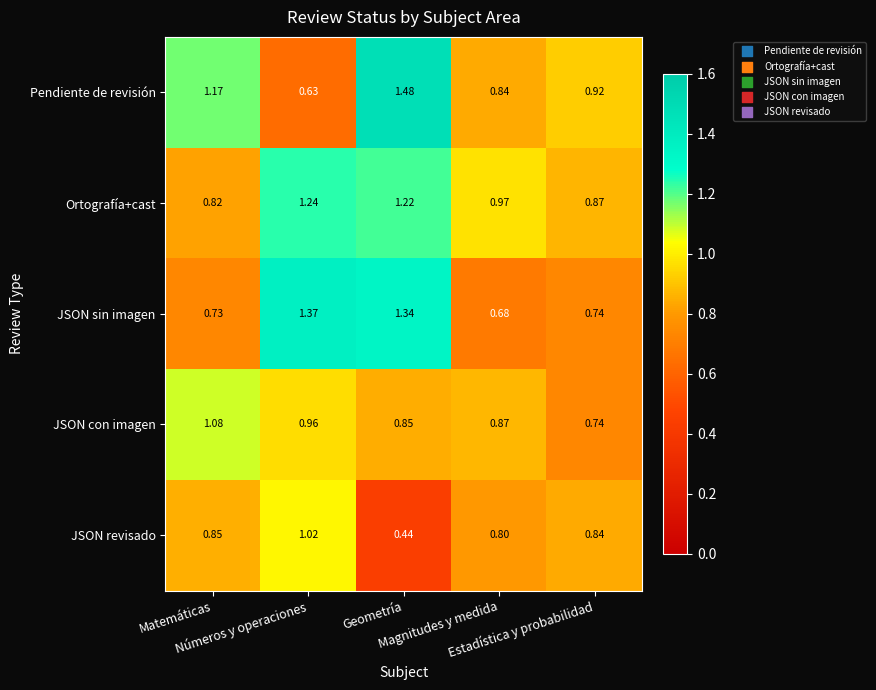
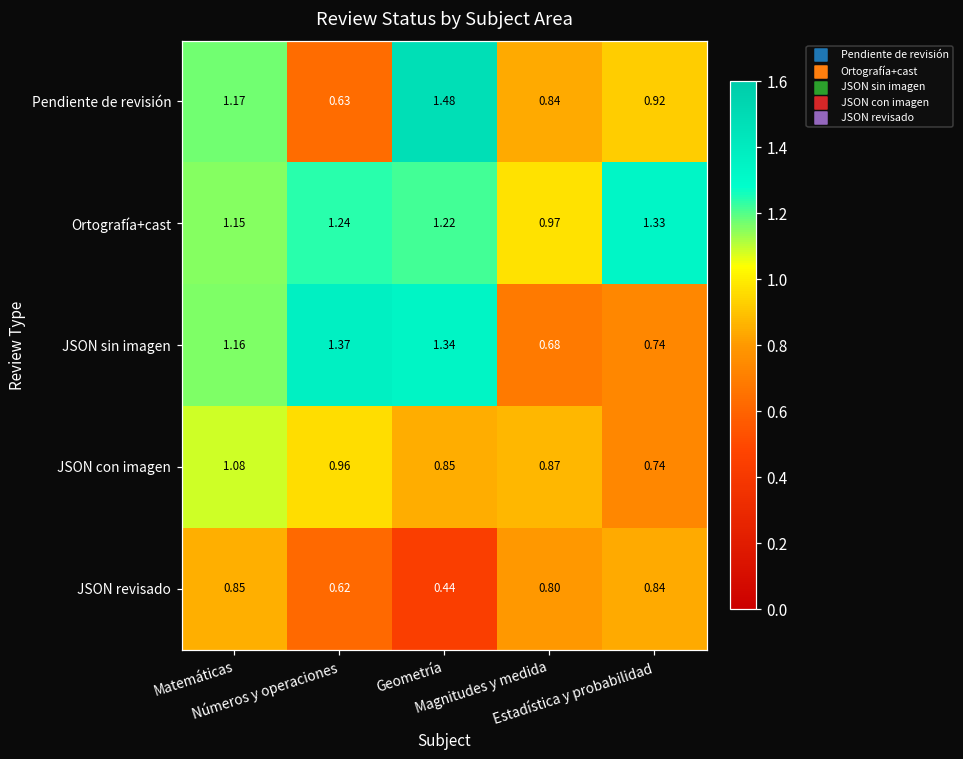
Ortografía+cast, Matemáticas: 0.82 -> 1.15
Ortografía+cast, Estadística y probabilidad: 0.87 -> 1.33
JSON sin imagen, Matemáticas: 0.73 -> 1.16
JSON revisado, Números y operaciones: 1.02 -> 0.62
